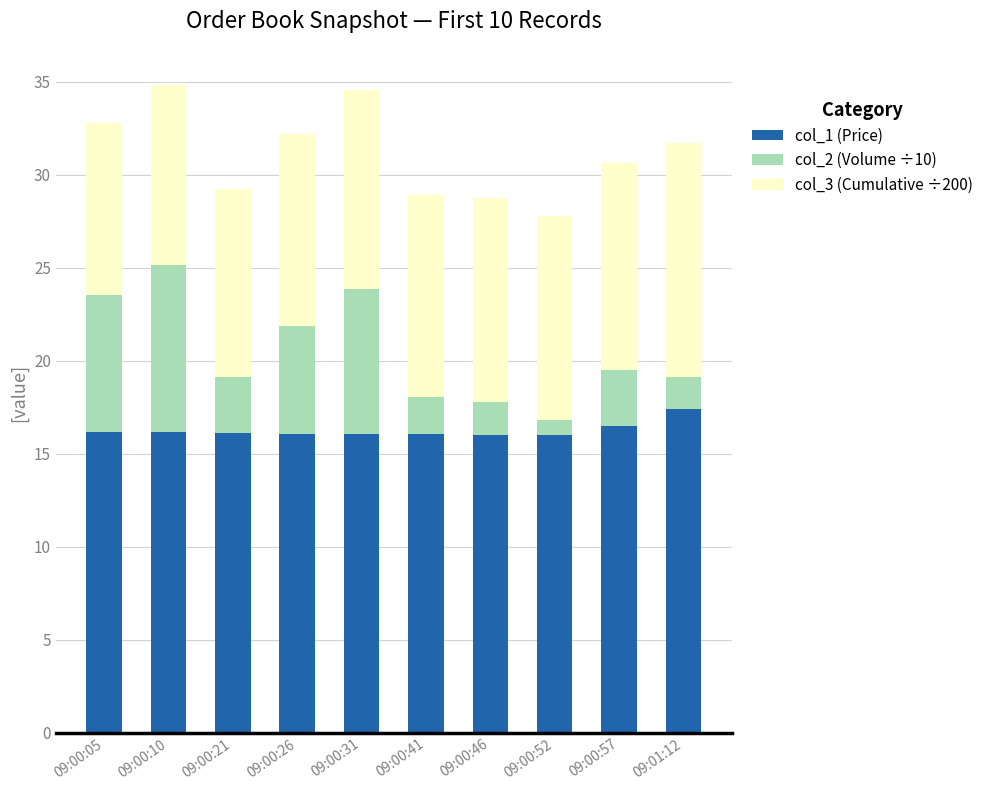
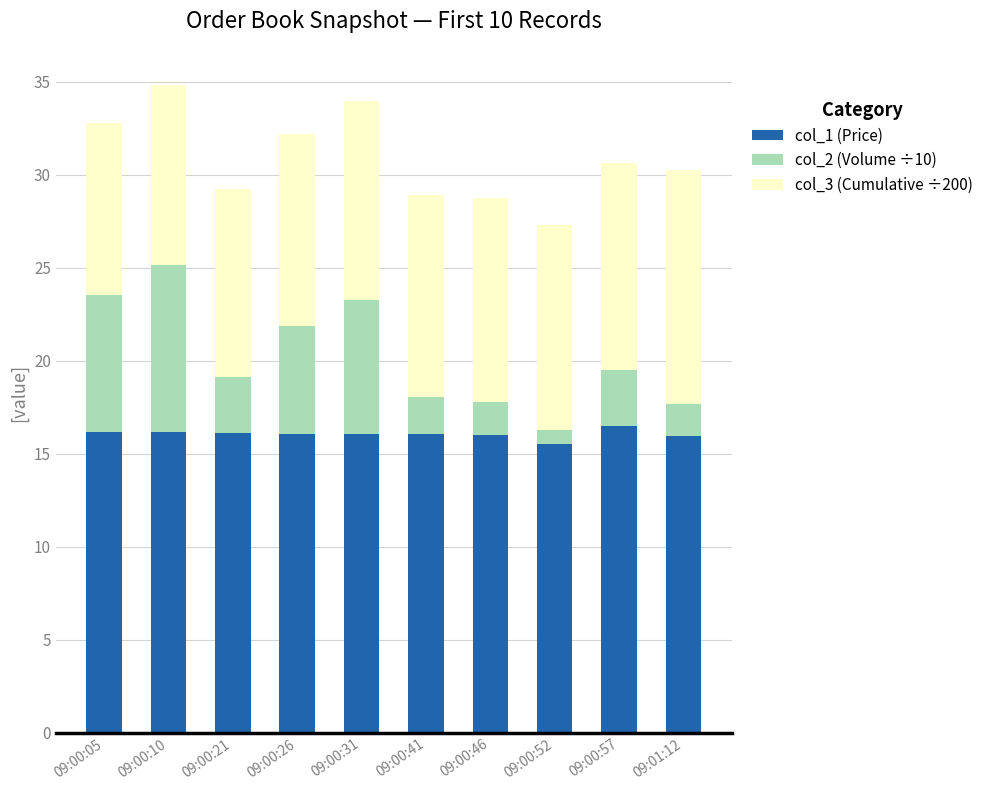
col_2 (Volume ÷10), 09:00:31: 7.8 -> 7.2
col_1 (Price), 09:00:52: 16.0 -> 15.5
col_1 (Price), 09:01:12: 17.4 -> 16.0
